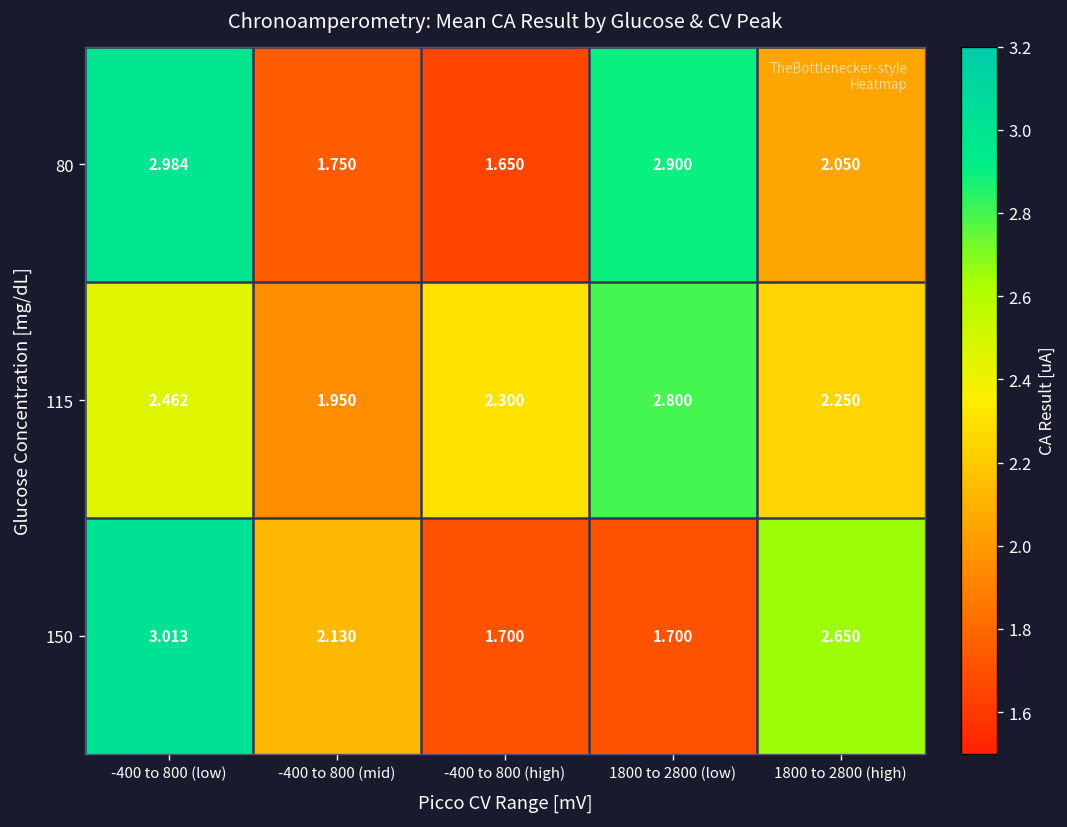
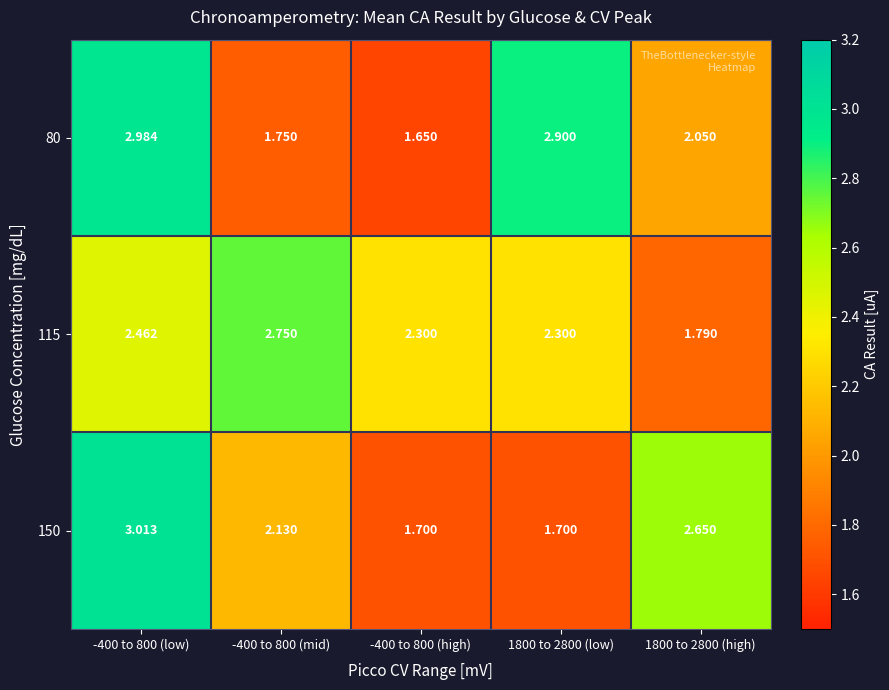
115, -400 to 800 (mid): 1.950 -> 2.750
115, 1800 to 2800 (low): 2.800 -> 2.300
115, 1800 to 2800 (high): 2.250 -> 1.790
